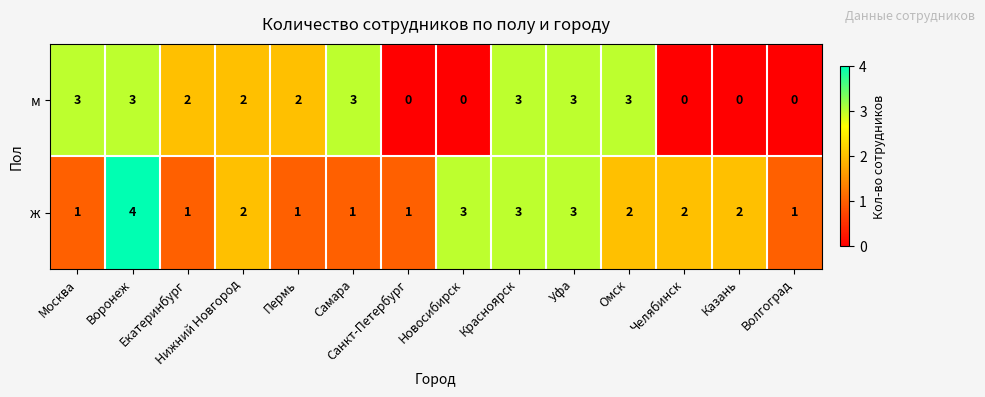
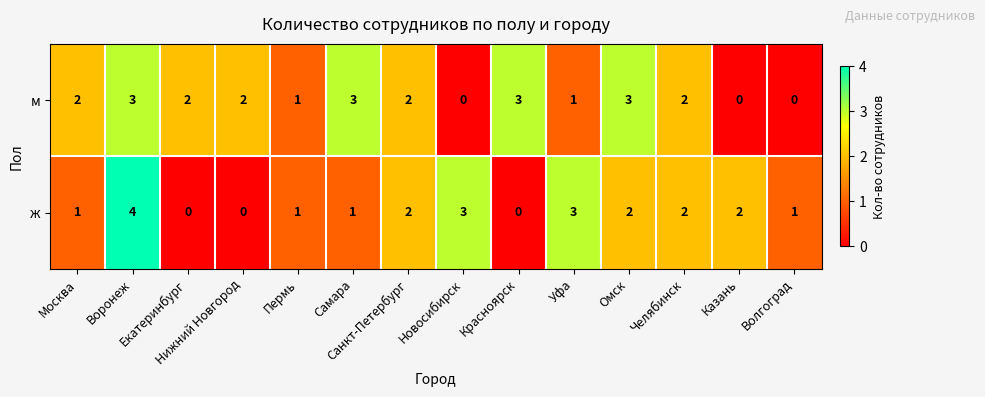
м, Москва: 3 -> 2
м, Пермь: 2 -> 1
м, Санкт-Петербург: 0 -> 2
м, Уфа: 3 -> 1
м, Челябинск: 0 -> 2
ж, Екатеринбург: 1 -> 0
ж, Нижний Новгород: 2 -> 0
ж, Санкт-Петербург: 1 -> 2
ж, Красноярск: 3 -> 0
